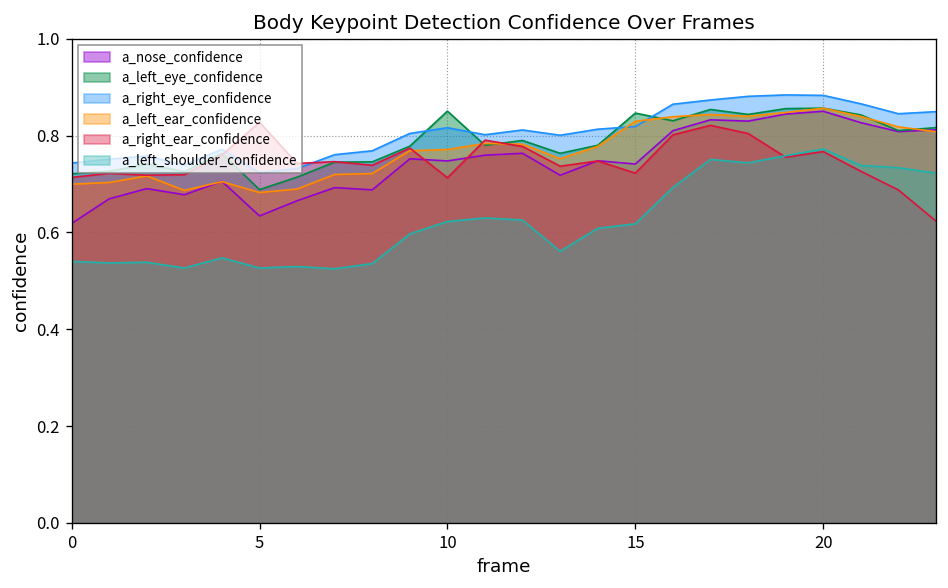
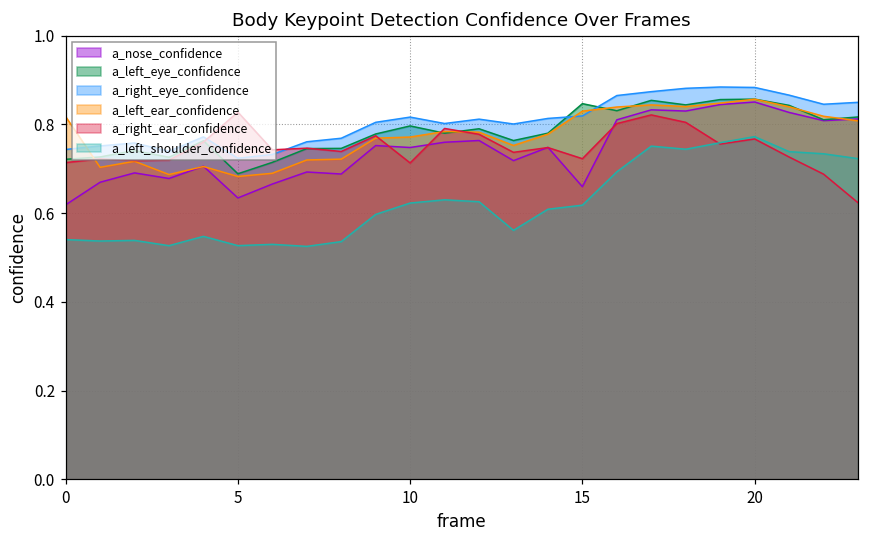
a_left_ear_confidence, 0: 0.70 -> 0.82
a_left_eye_confidence, 10: 0.85 -> 0.80
a_nose_confidence, 15: 0.74 -> 0.66
